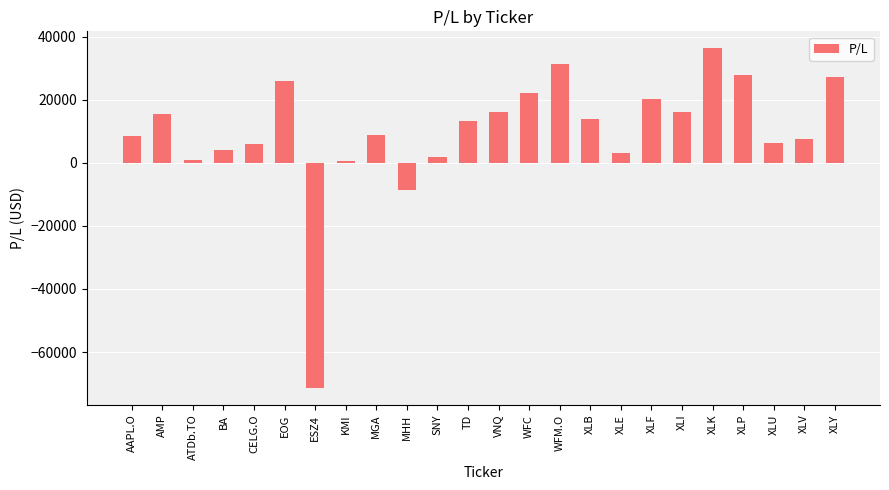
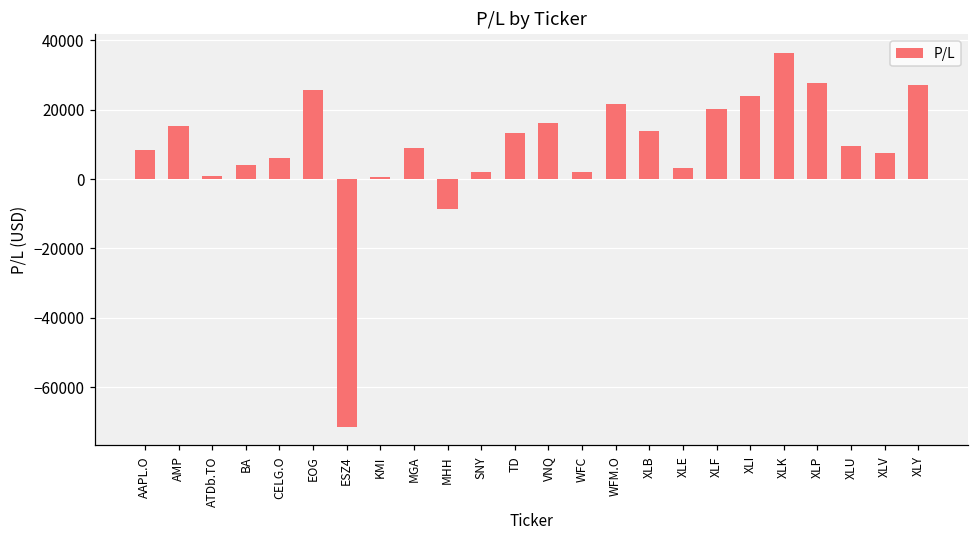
WFC: 22000 -> 2000
WFM.O: 31000 -> 22000
XLI: 16000 -> 24000
XLU: 6000 -> 10000
